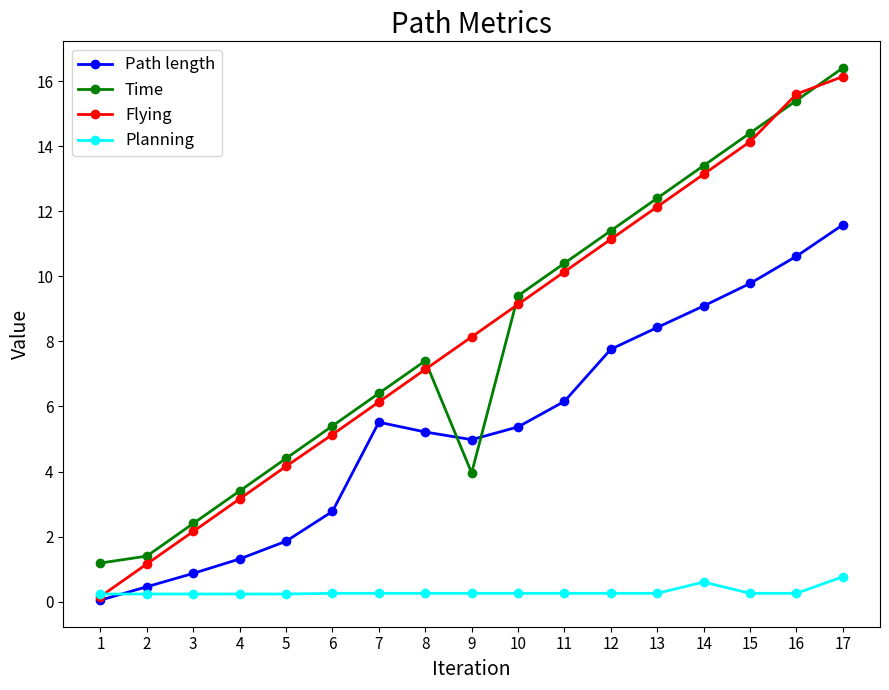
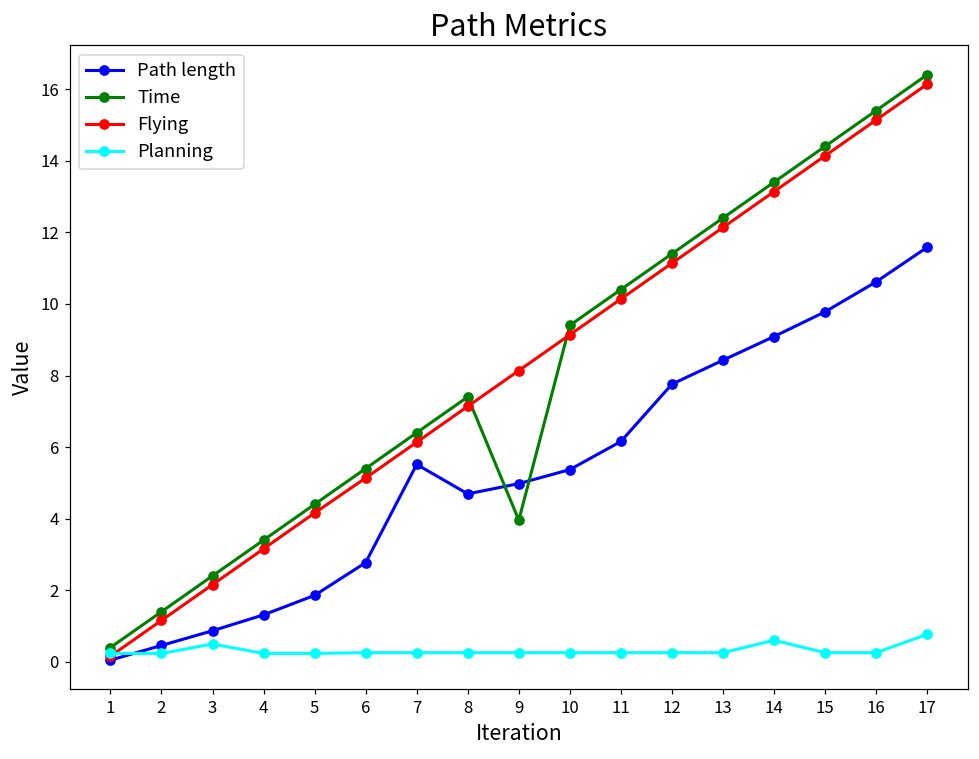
Time, 1: 1.2 -> 0.4
Planning, 3: 0.2 -> 0.5
Path length, 8: 5.2 -> 4.7
Flying, 16: 15.6 -> 15.1
